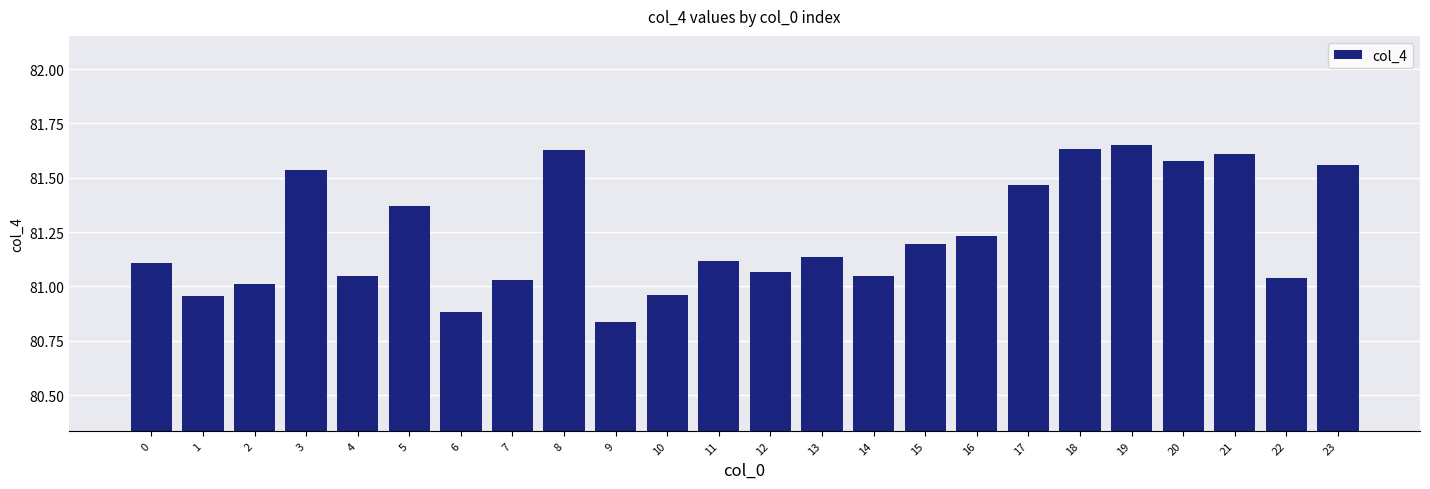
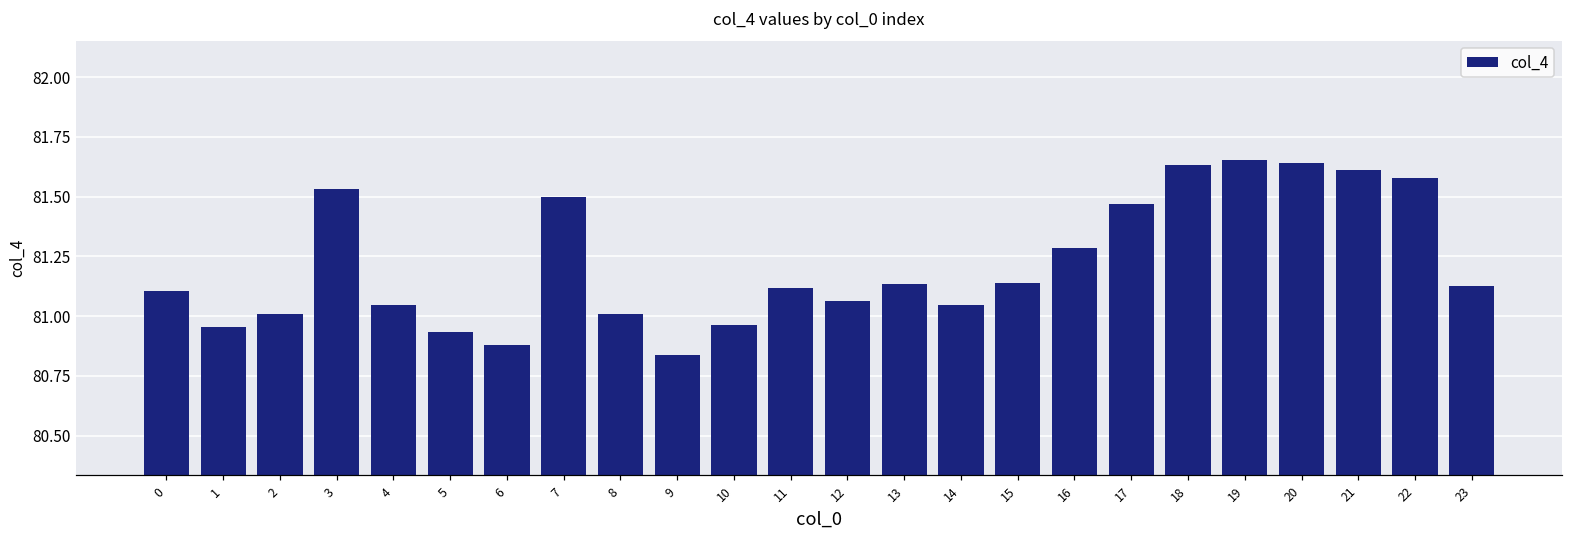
5: 81.37 -> 80.94
7: 81.03 -> 81.50
8: 81.63 -> 81.01
15: 81.20 -> 81.14
16: 81.23 -> 81.28
20: 81.58 -> 81.64
22: 81.04 -> 81.58
23: 81.56 -> 81.13
